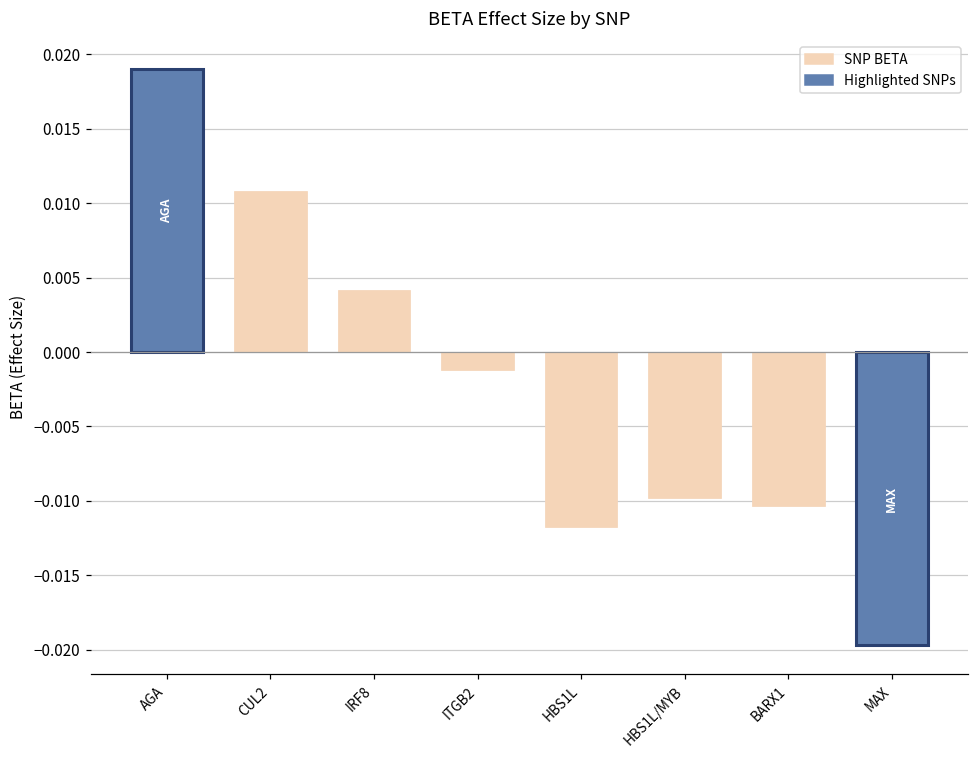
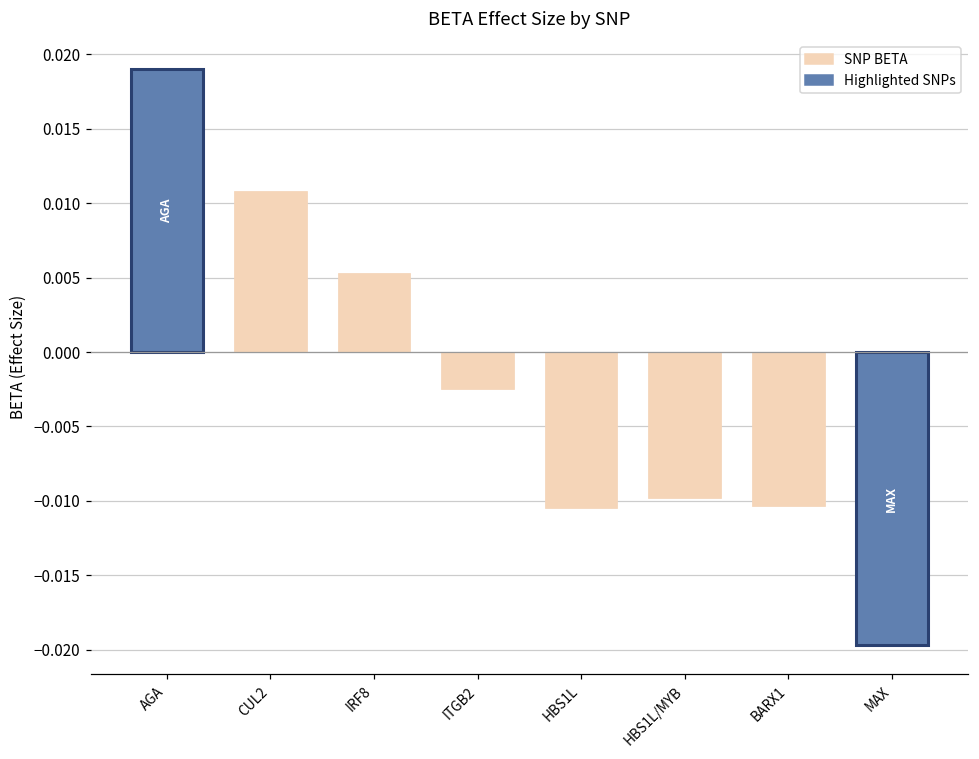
IRF8: 0.0042 -> 0.0053
ITGB2: -0.0012 -> -0.0025
HBS1L: -0.0118 -> -0.0105
